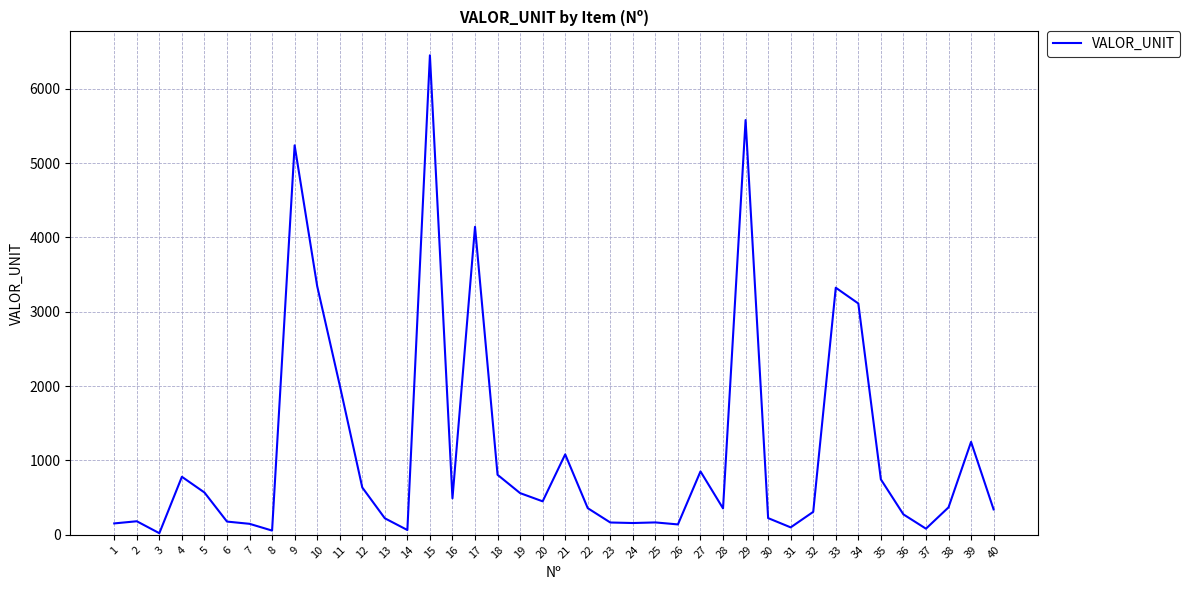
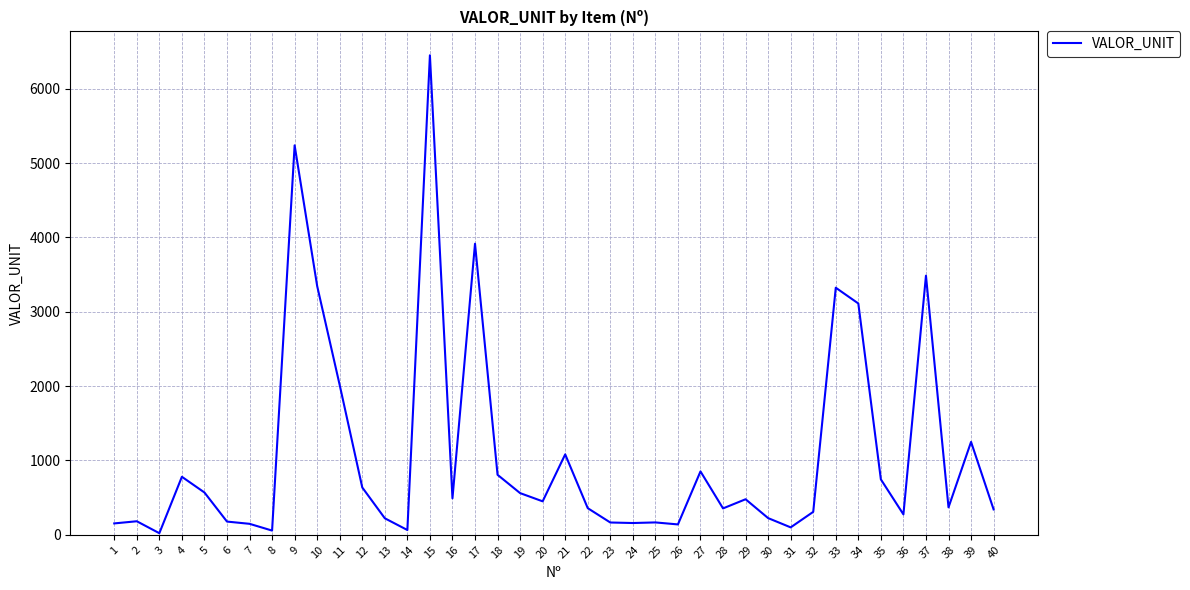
17: 4100 -> 3900
29: 5600 -> 500
37: 100 -> 3500
